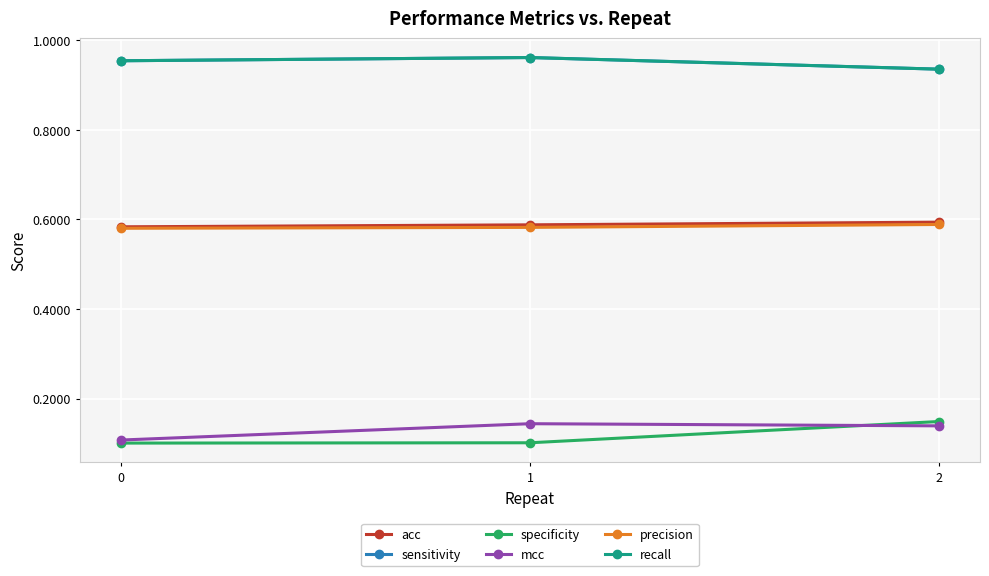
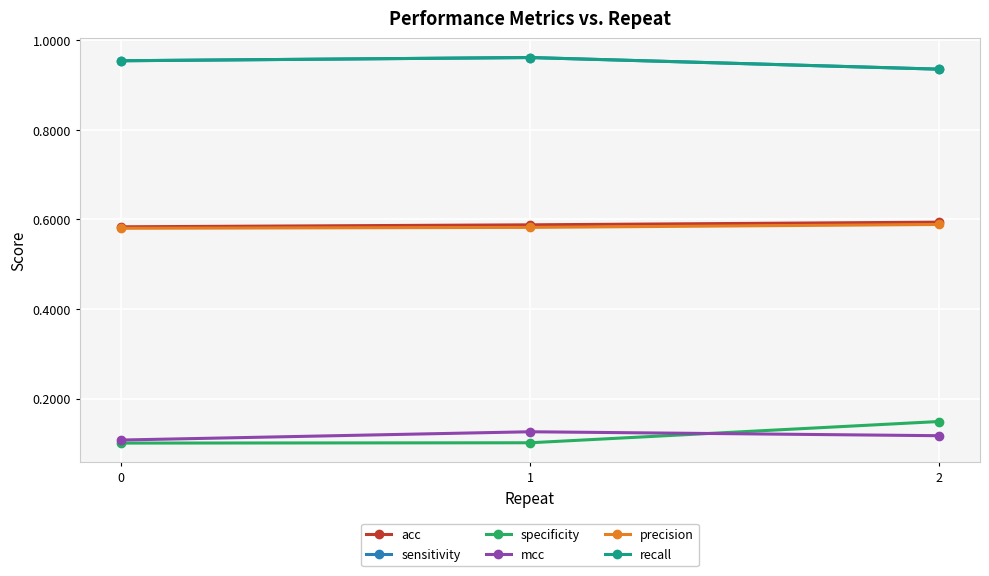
mcc, 1: 0.14 -> 0.13
mcc, 2: 0.14 -> 0.12
